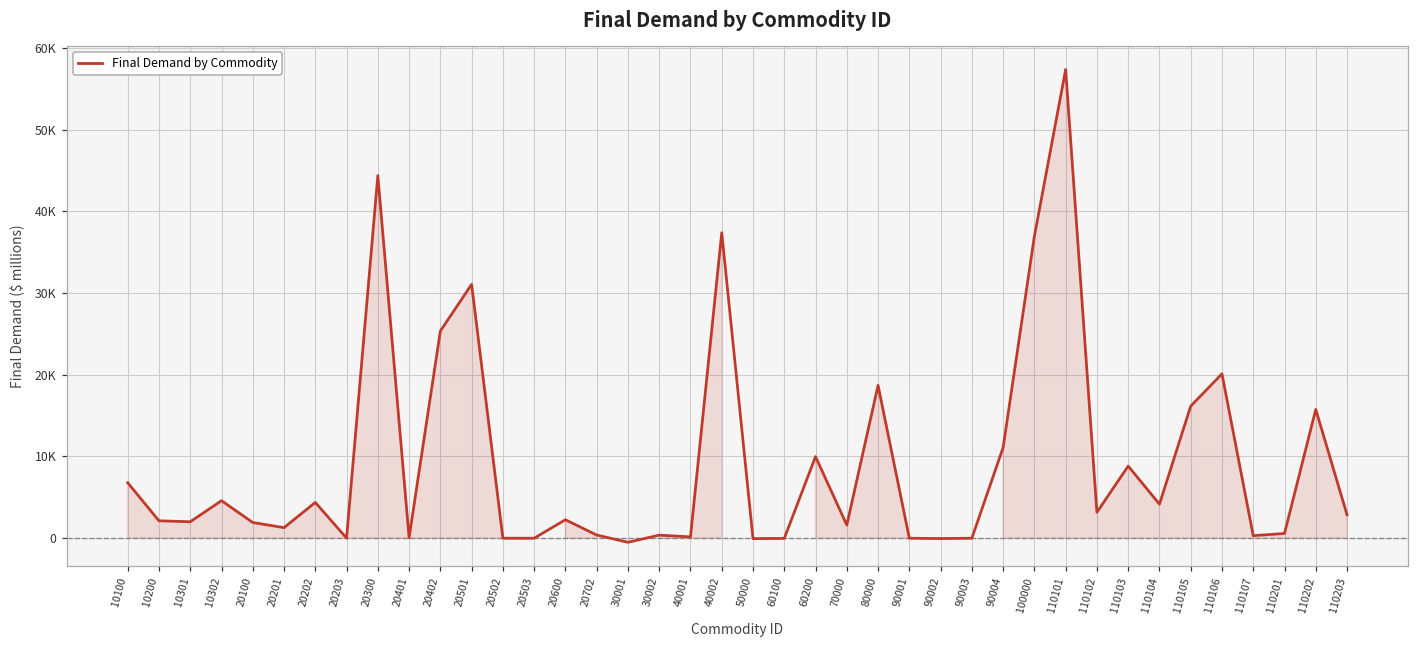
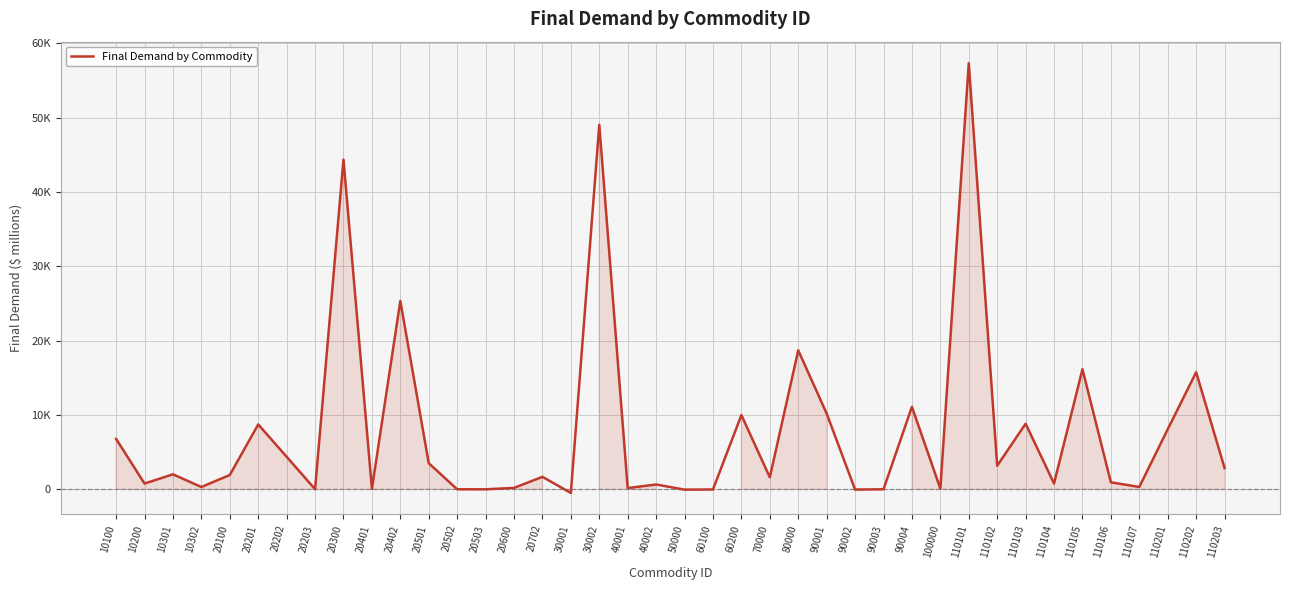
10200: 2000 -> 1000
10302: 5000 -> 0
20201: 1000 -> 9000
20501: 31000 -> 4000
20600: 2000 -> 0
20702: 0 -> 2000
30002: 0 -> 49000
40002: 37000 -> 1000
90001: 0 -> 10000
100000: 37000 -> 0
110104: 4000 -> 1000
110106: 20000 -> 1000
110201: 1000 -> 8000
